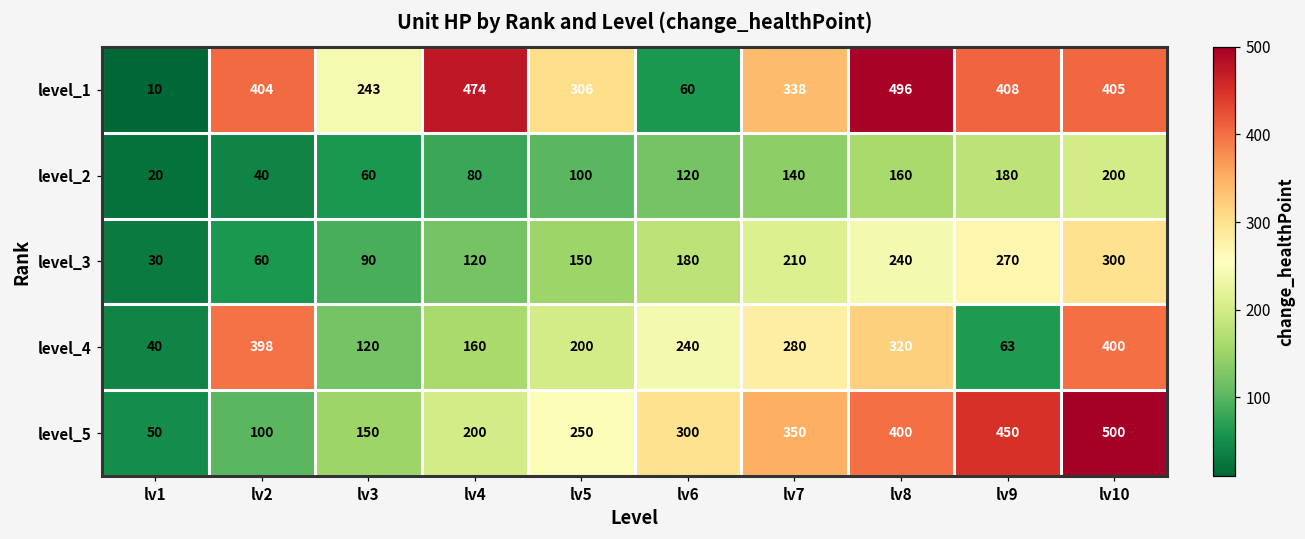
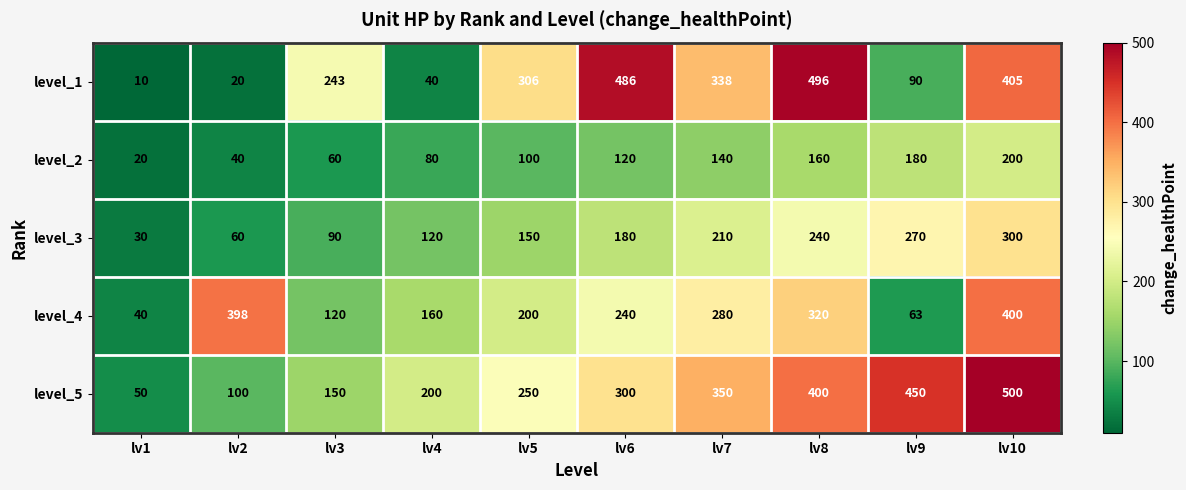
level_1, lv2: 404 -> 20
level_1, lv4: 474 -> 40
level_1, lv6: 60 -> 486
level_1, lv9: 408 -> 90
